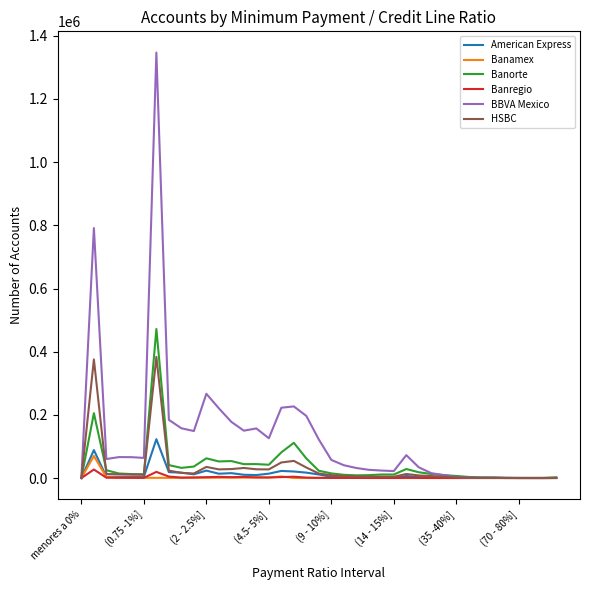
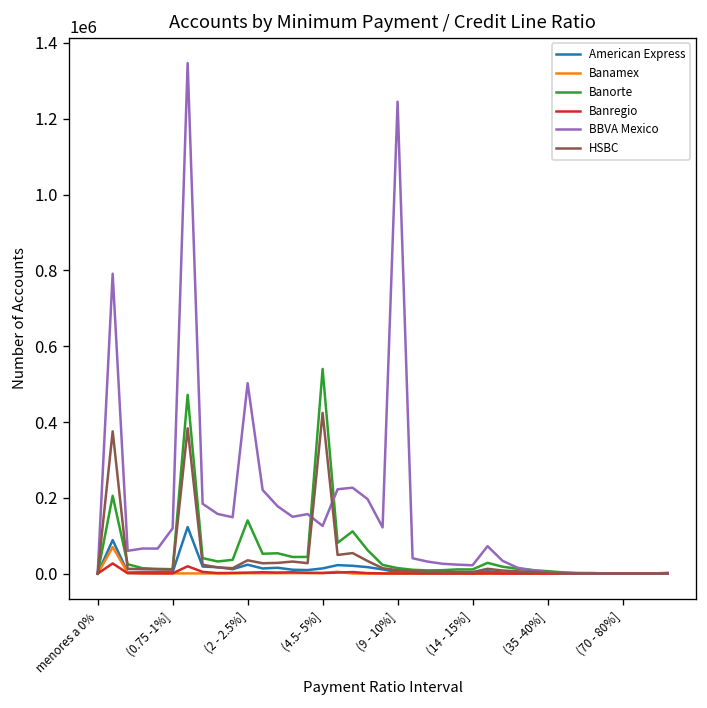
BBVA Mexico, (0.75 -1%]: 60000 -> 120000
Banorte, (2 - 2.5%]: 60000 -> 140000
BBVA Mexico, (2 - 2.5%]: 270000 -> 500000
Banorte, (4.5- 5%]: 40000 -> 540000
HSBC, (4.5- 5%]: 30000 -> 420000
BBVA Mexico, (9 - 10%]: 60000 -> 1250000
